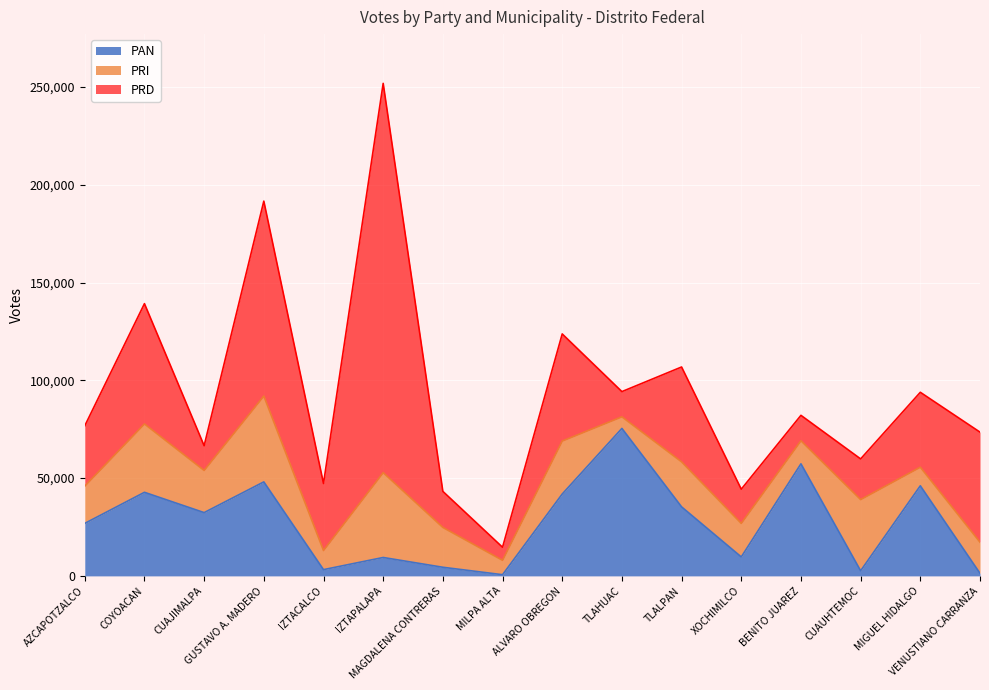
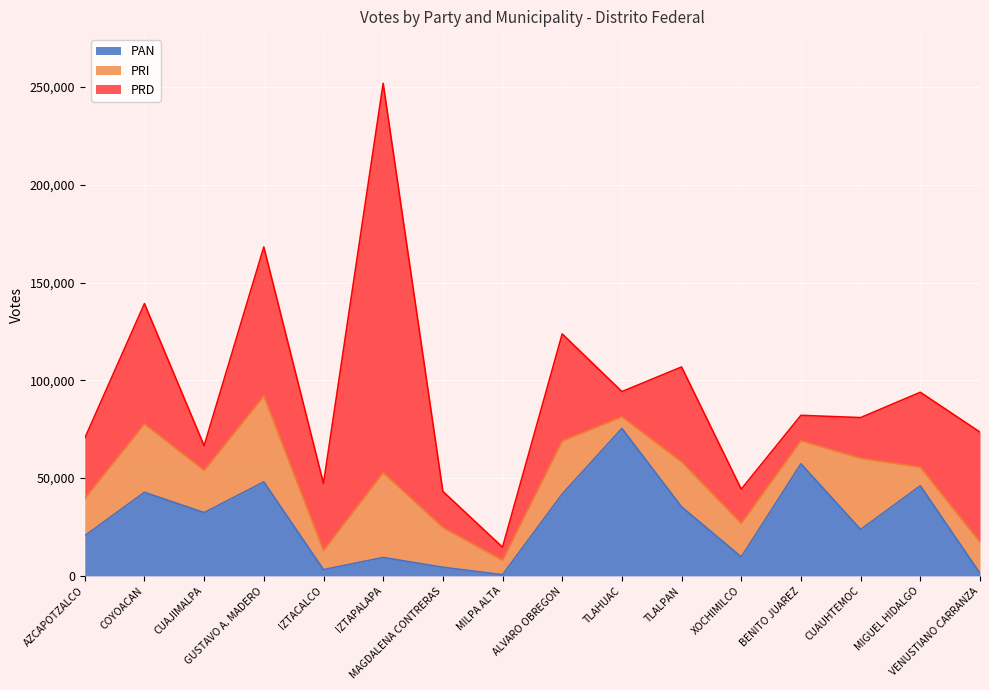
PAN, AZCAPOTZALCO: 27,000 -> 21,000
PRD, GUSTAVO A. MADERO: 100,000 -> 76,000
PAN, CUAUHTEMOC: 3,000 -> 24,000
